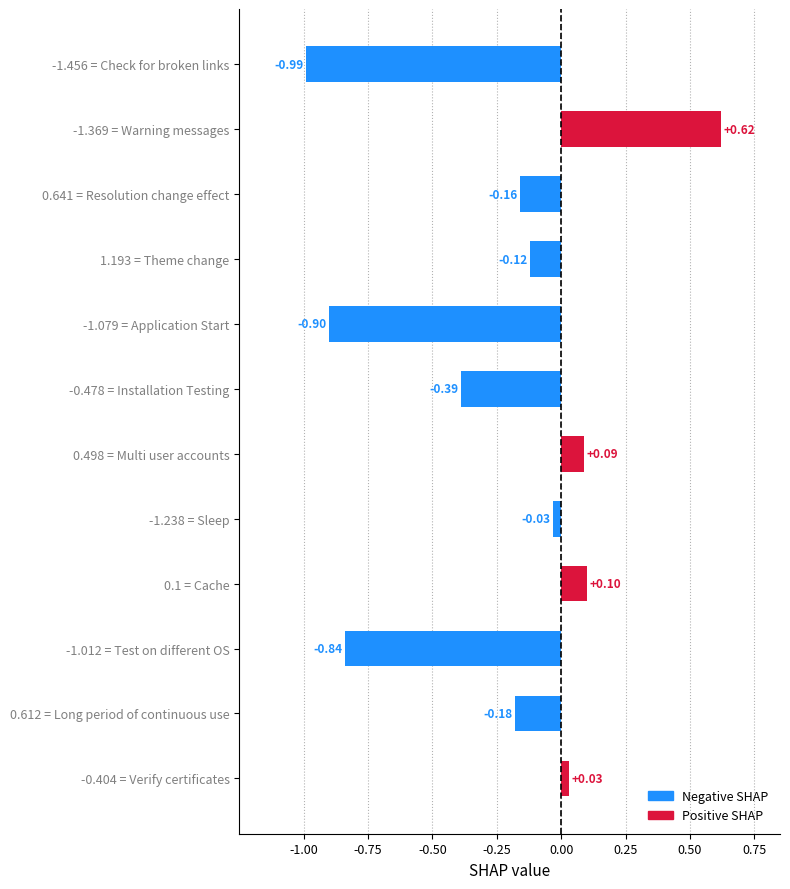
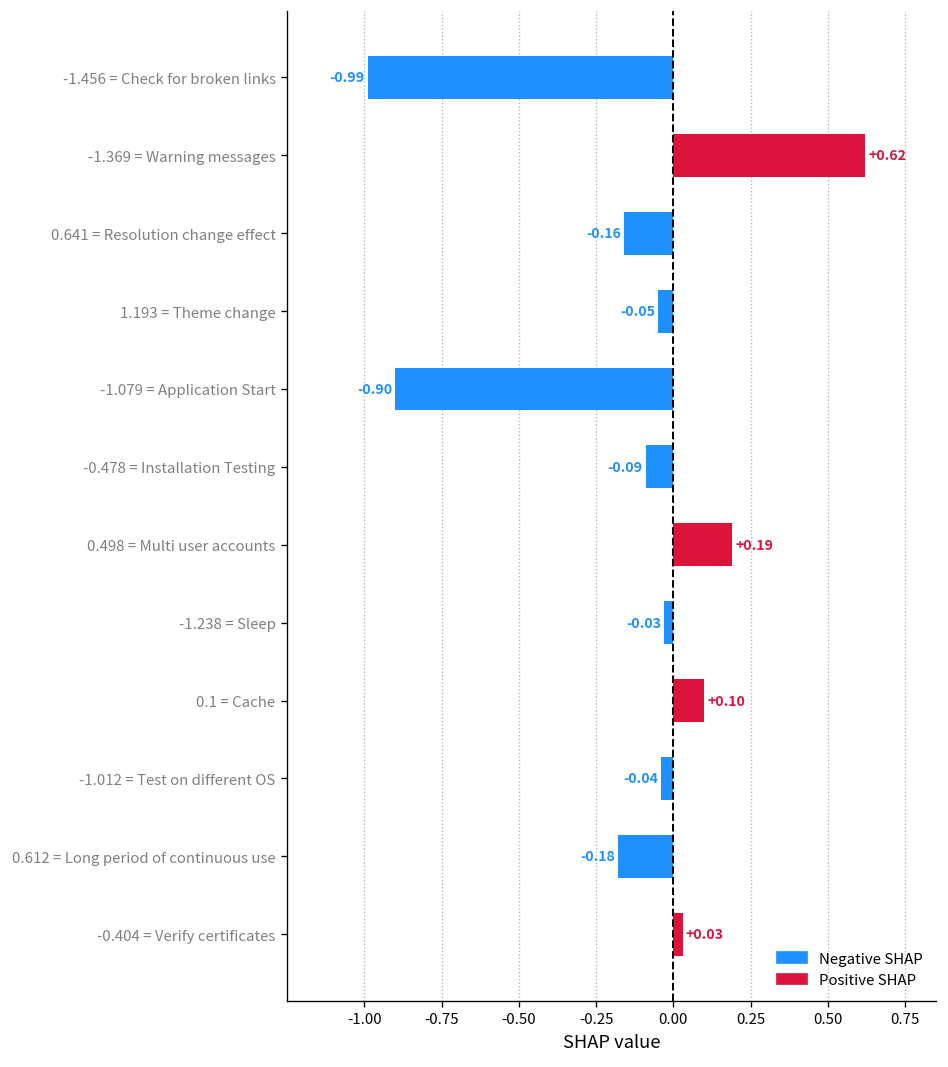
1.193 = Theme change: -0.12 -> -0.05
-0.478 = Installation Testing: -0.39 -> -0.09
0.498 = Multi user accounts: +0.09 -> +0.19
-1.012 = Test on different OS: -0.84 -> -0.04
